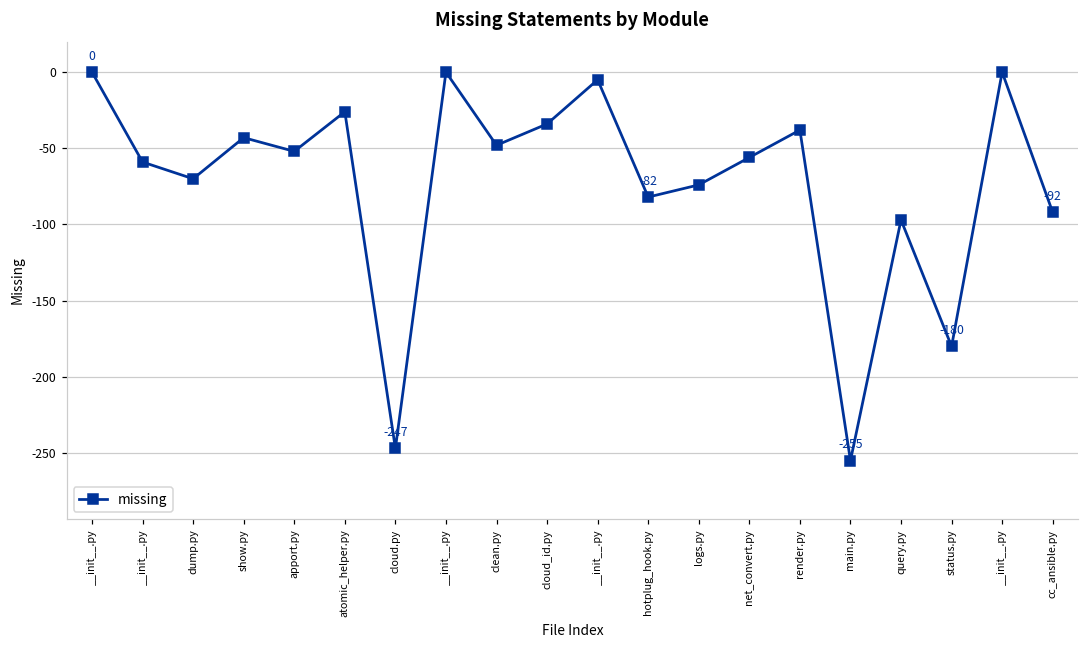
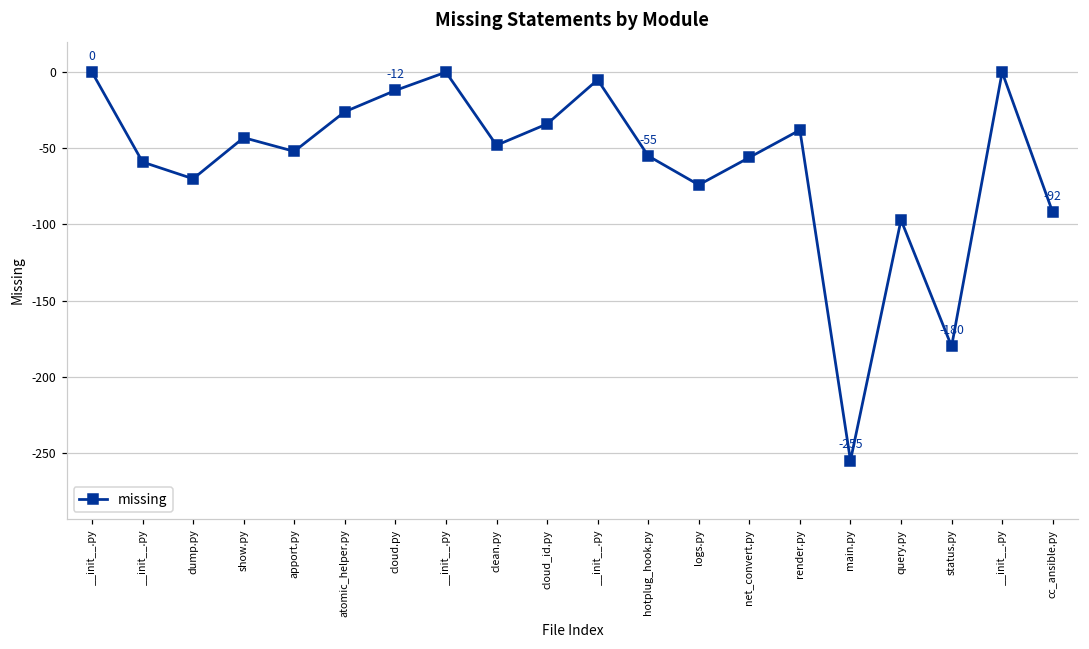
cloud.py: -247 -> -12
hotplug_hook.py: -82 -> -55
